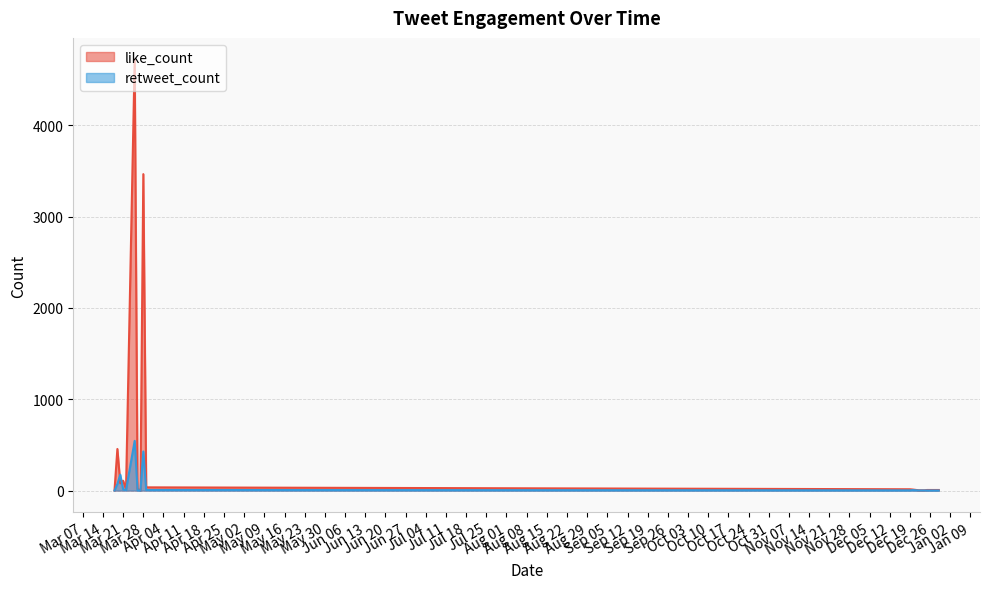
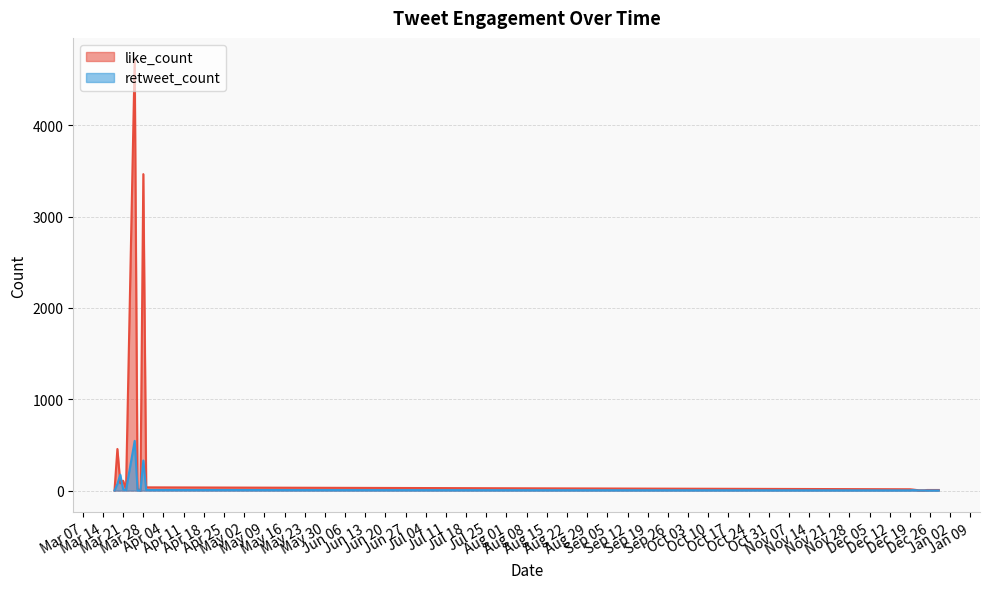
retweet_count, Mar 28: 400 -> 300
